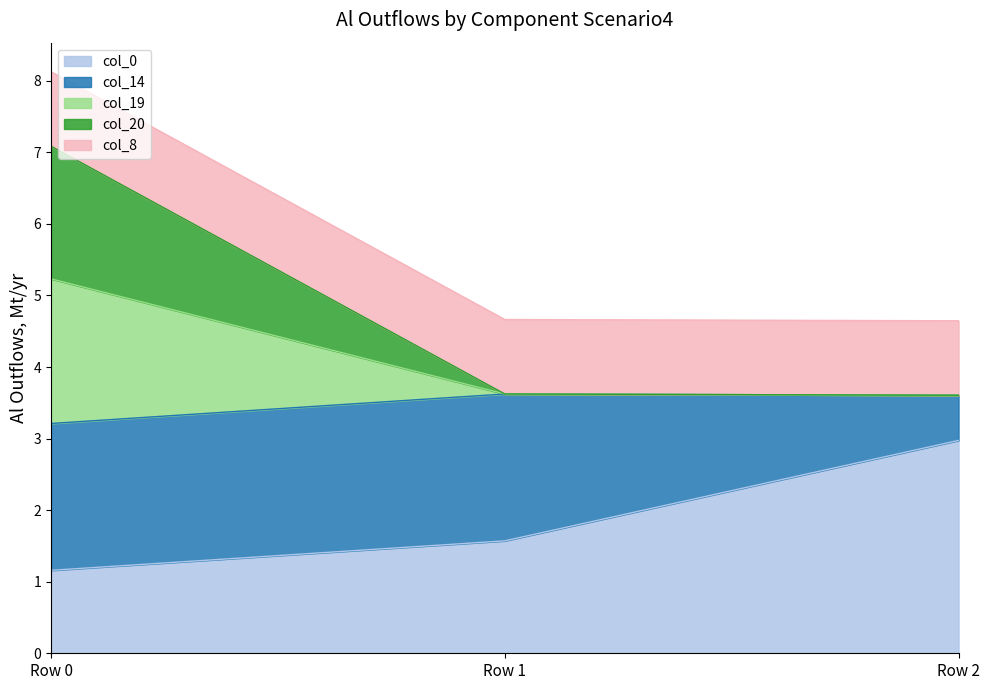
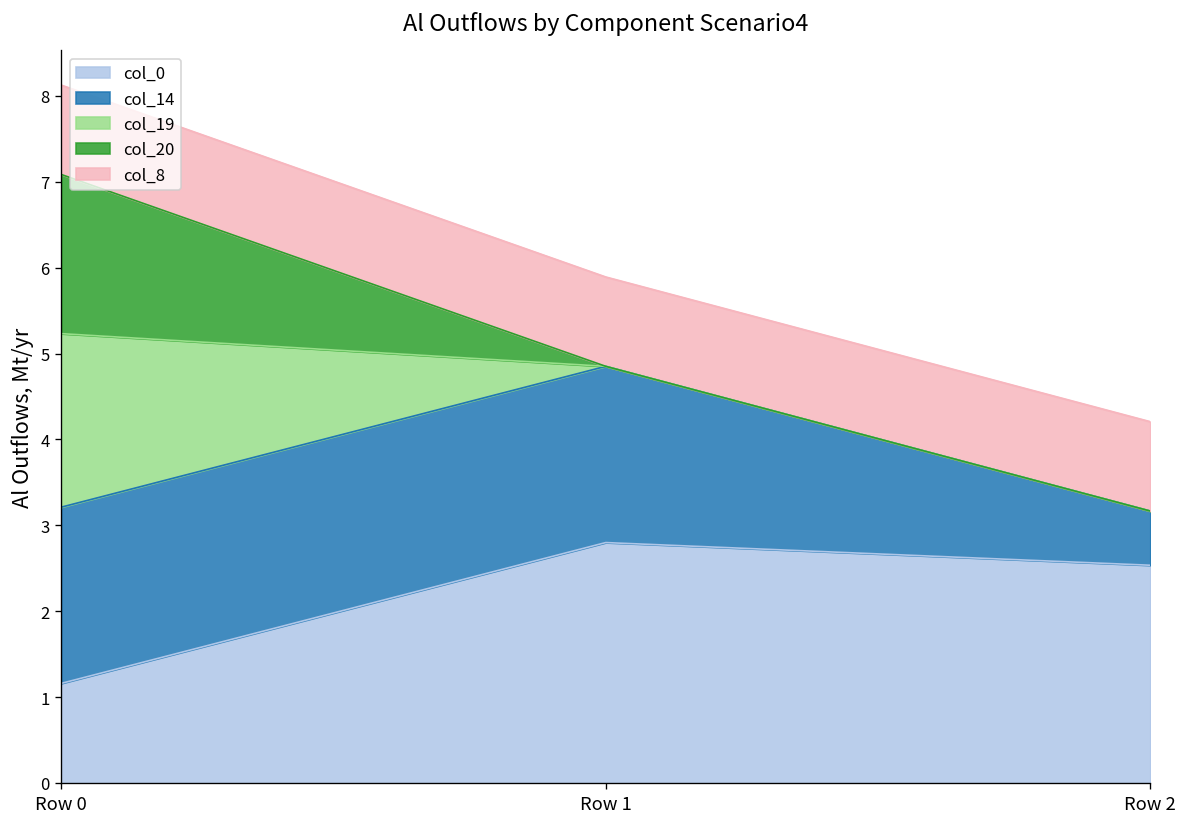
col_0, Row 1: 1.6 -> 2.8
col_0, Row 2: 3.0 -> 2.5
